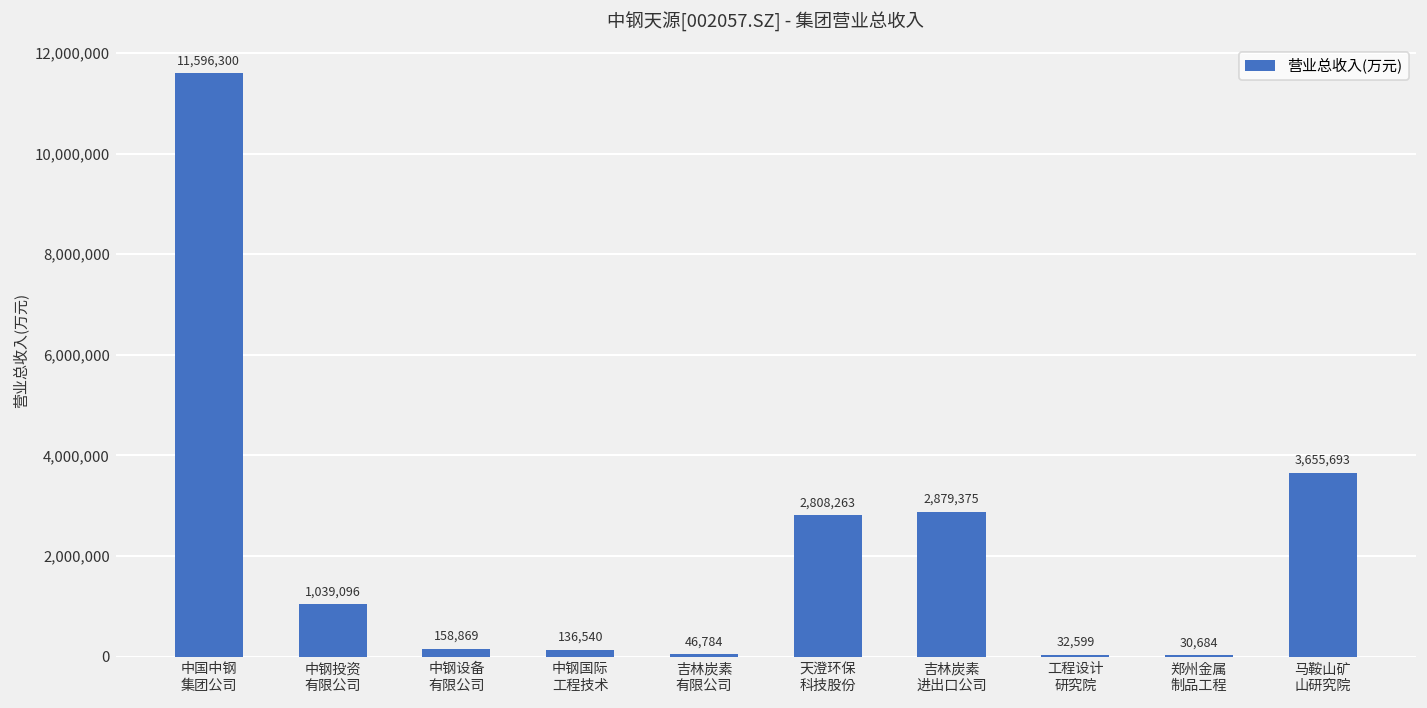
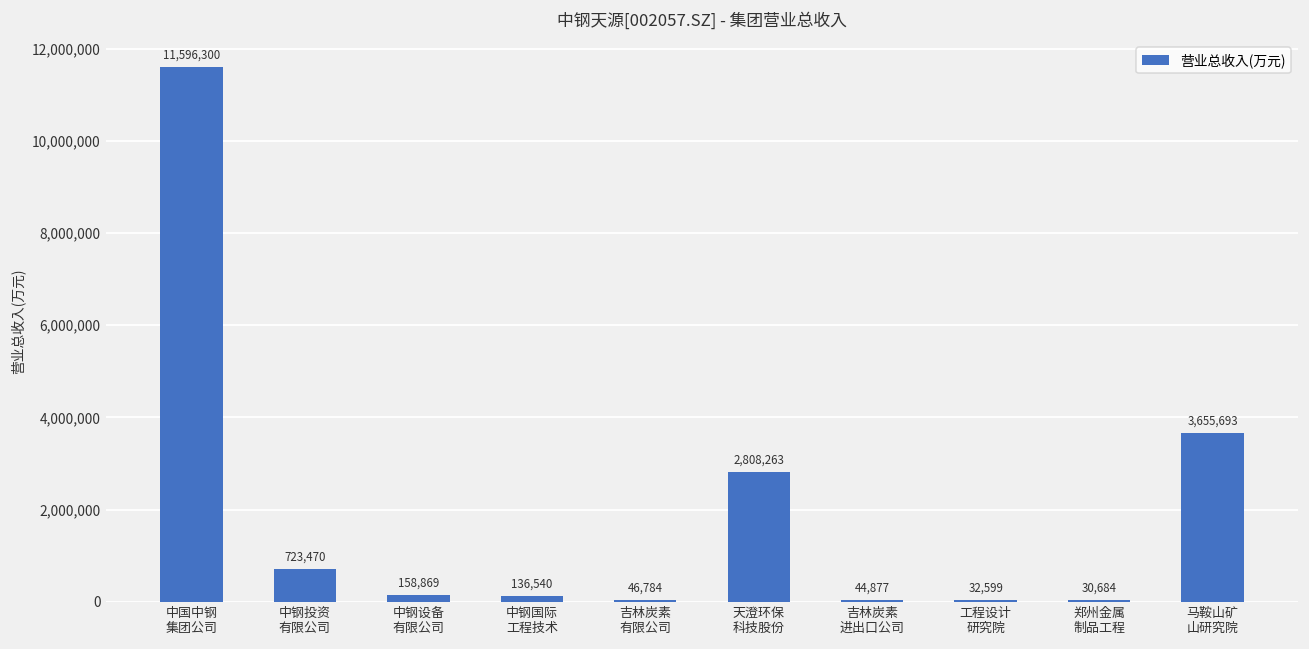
中钢投资 有限公司: 1,039,096 -> 723,470
吉林炭素 进出口公司: 2,879,375 -> 44,877
